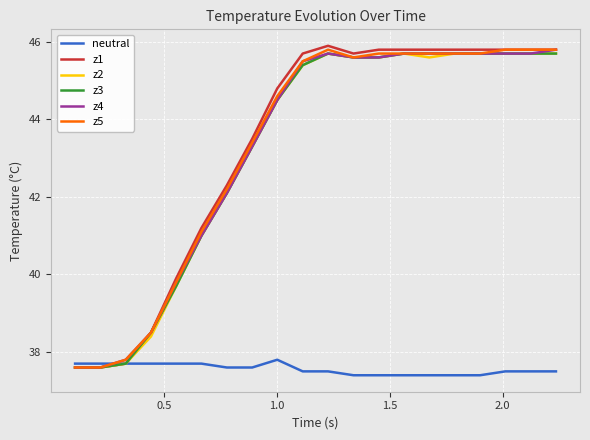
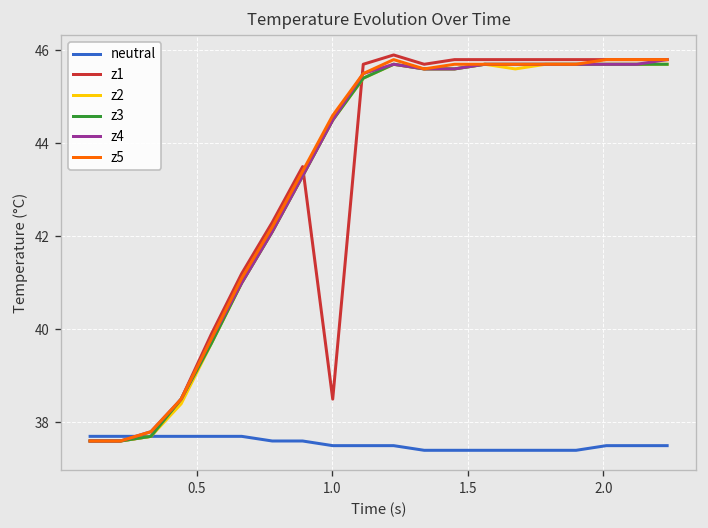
neutral, 1.0: 37.8 -> 37.5
z1, 1.0: 44.8 -> 38.5
